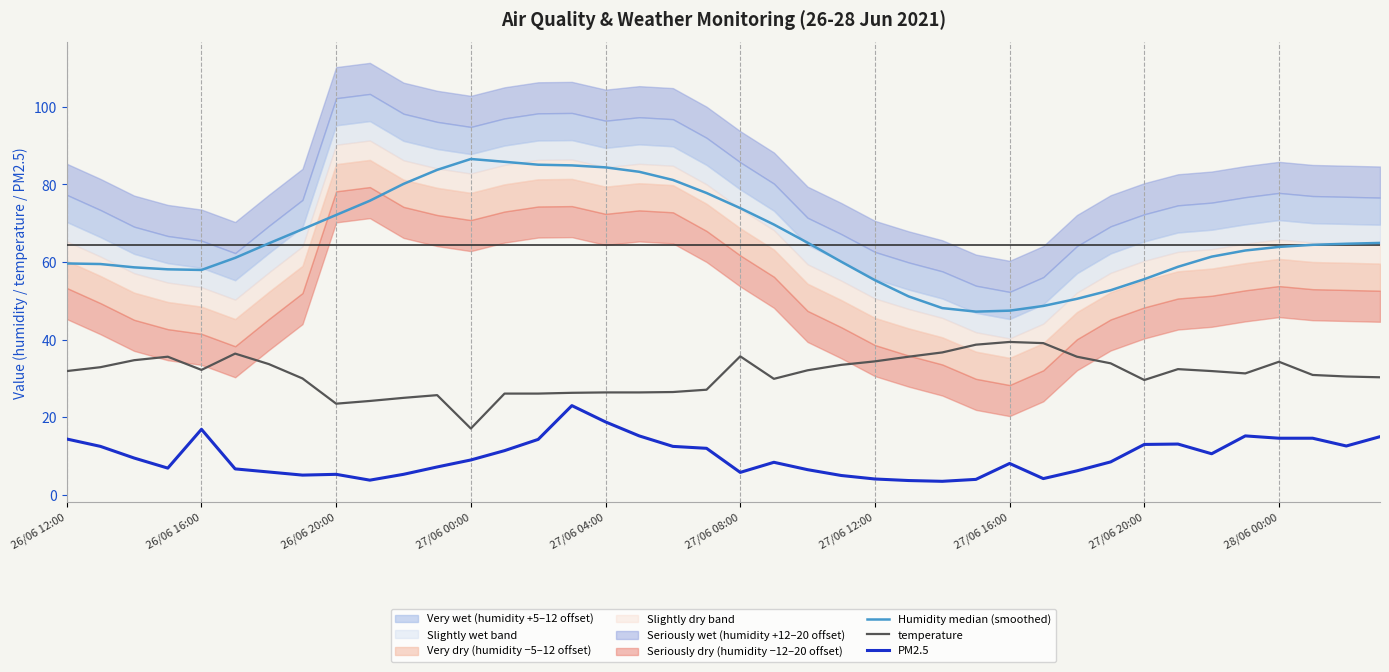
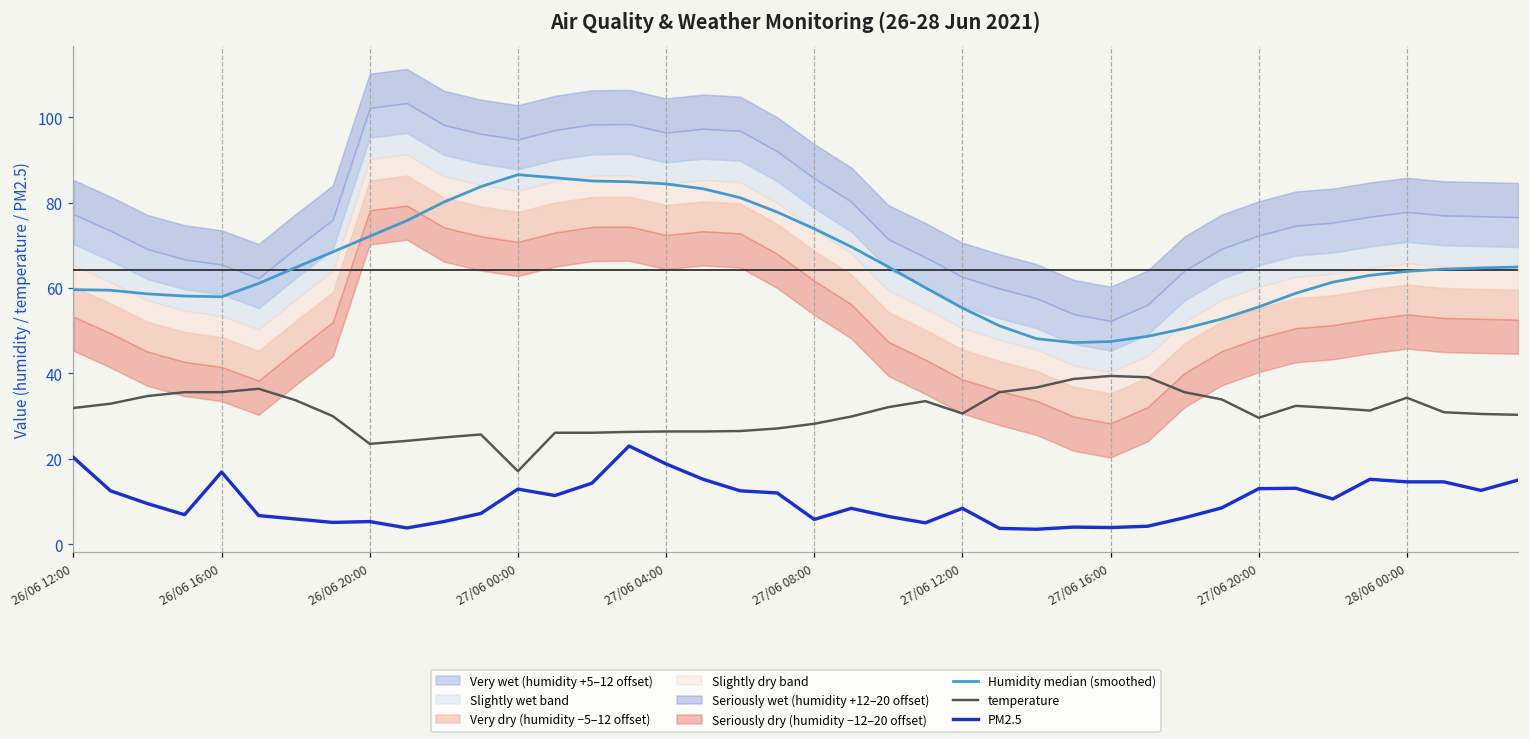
PM2.5, 26/06 12:00: 14 -> 20
temperature, 26/06 16:00: 32 -> 36
PM2.5, 27/06 00:00: 9 -> 13
temperature, 27/06 08:00: 36 -> 28
temperature, 27/06 12:00: 34 -> 31
PM2.5, 27/06 12:00: 4 -> 8
PM2.5, 27/06 16:00: 8 -> 4
